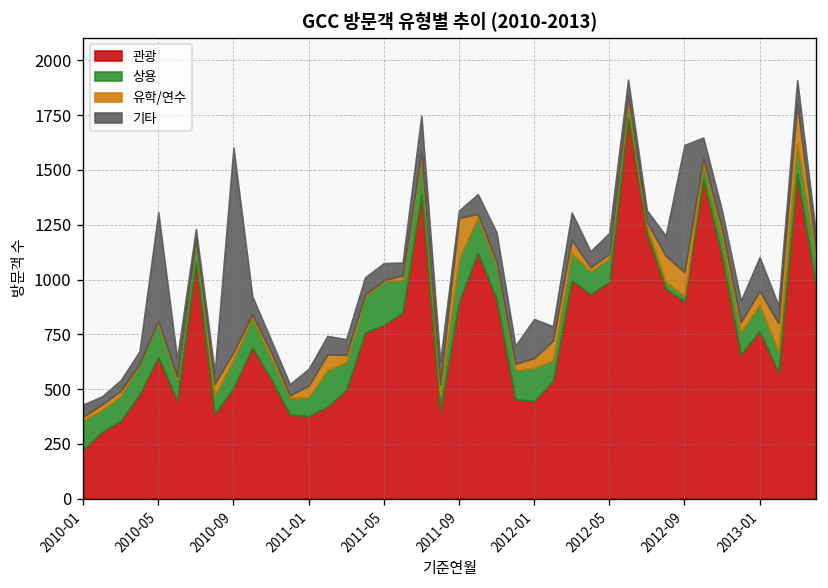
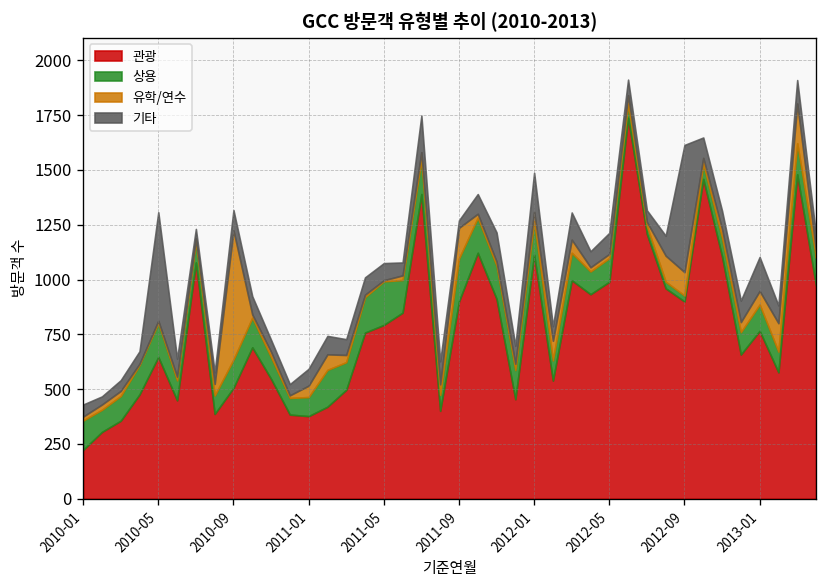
유학/연수, 2010-09: 30 -> 590
기타, 2010-09: 930 -> 90
유학/연수, 2011-09: 190 -> 140
관광, 2012-01: 450 -> 1110
